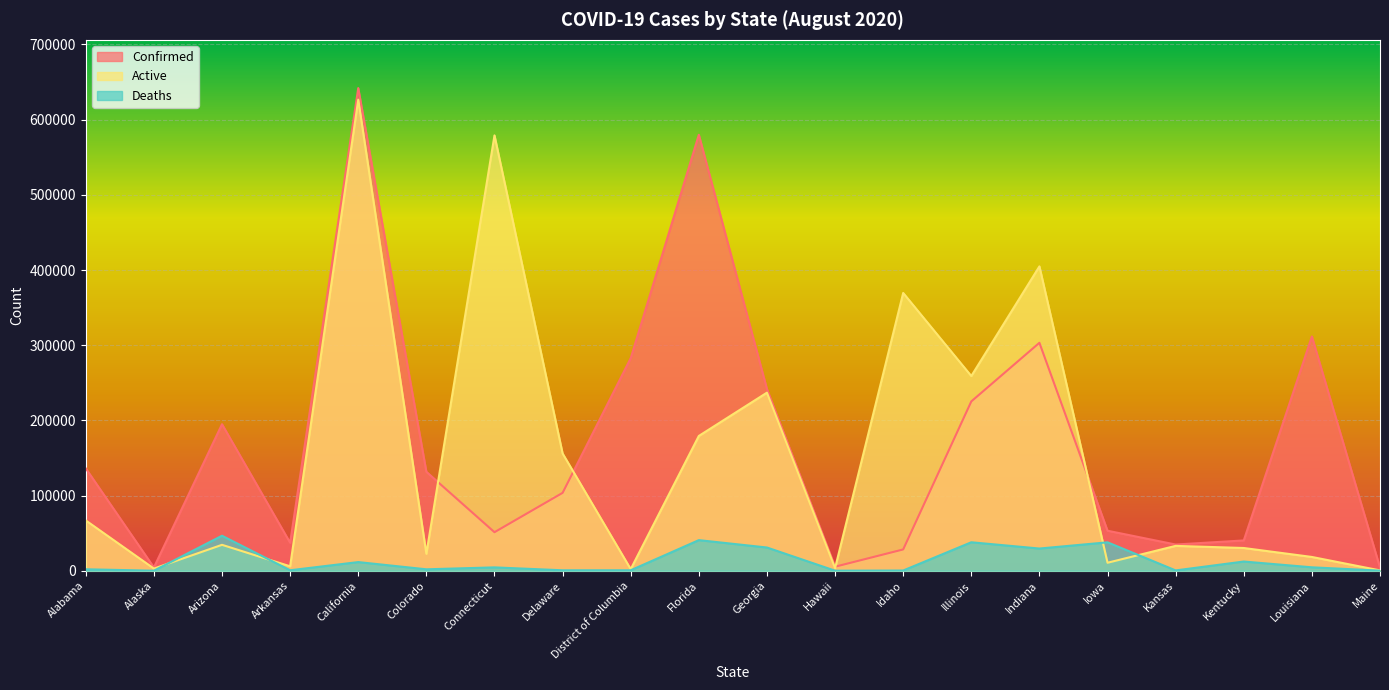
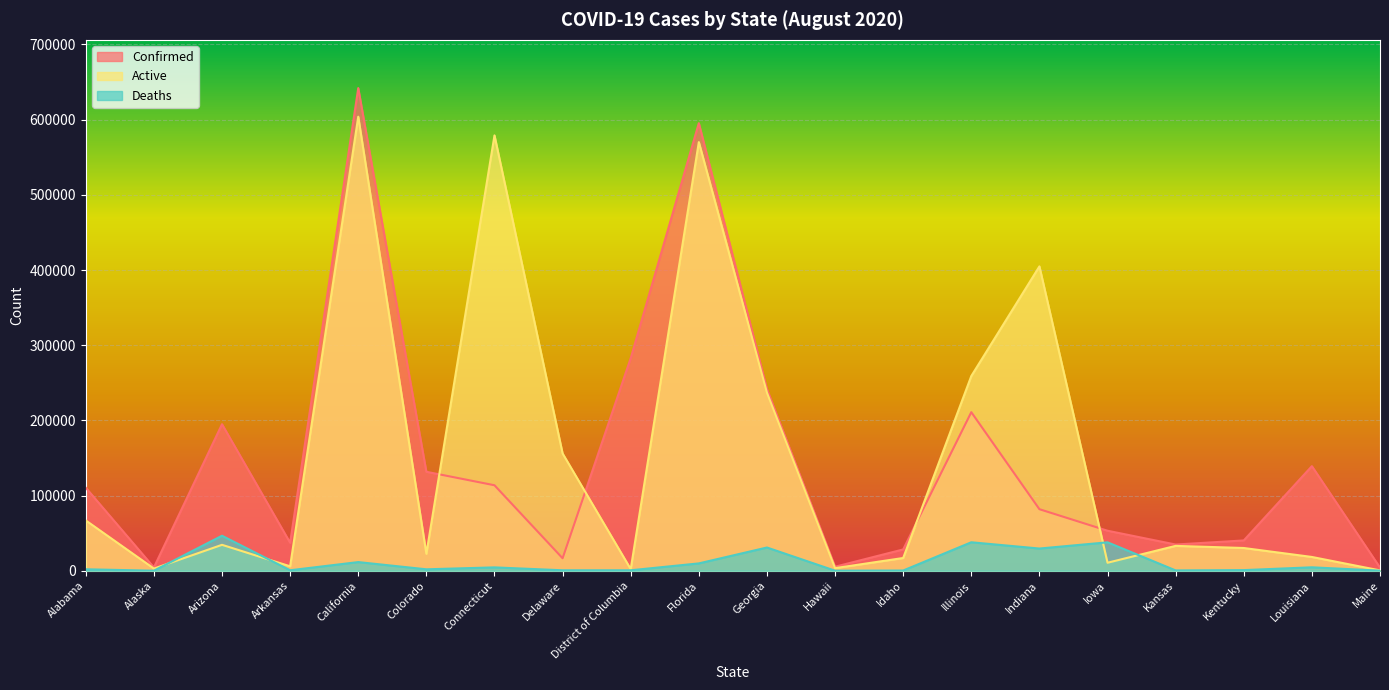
Confirmed, Alabama: 140000 -> 110000
Active, California: 630000 -> 600000
Confirmed, Connecticut: 50000 -> 110000
Confirmed, Delaware: 100000 -> 20000
Confirmed, Florida: 580000 -> 600000
Active, Florida: 180000 -> 570000
Deaths, Florida: 40000 -> 10000
Active, Idaho: 370000 -> 20000
Confirmed, Illinois: 230000 -> 210000
Confirmed, Indiana: 300000 -> 80000
Deaths, Kentucky: 10000 -> 0
Confirmed, Louisiana: 310000 -> 140000
